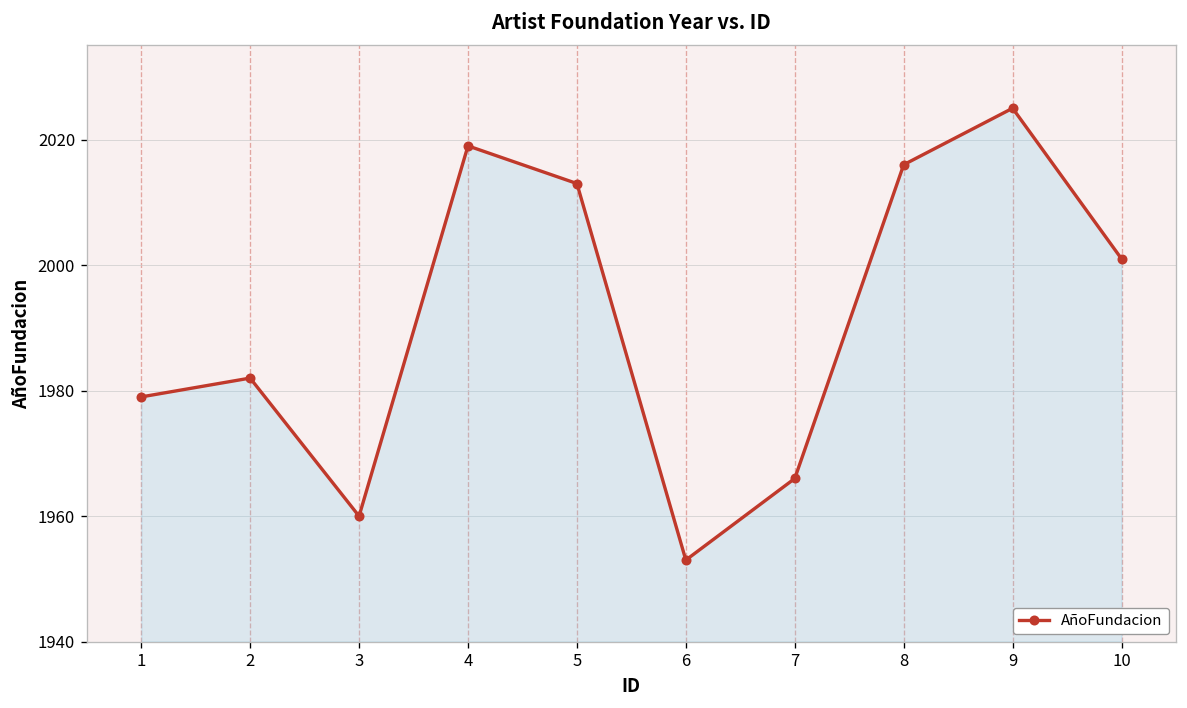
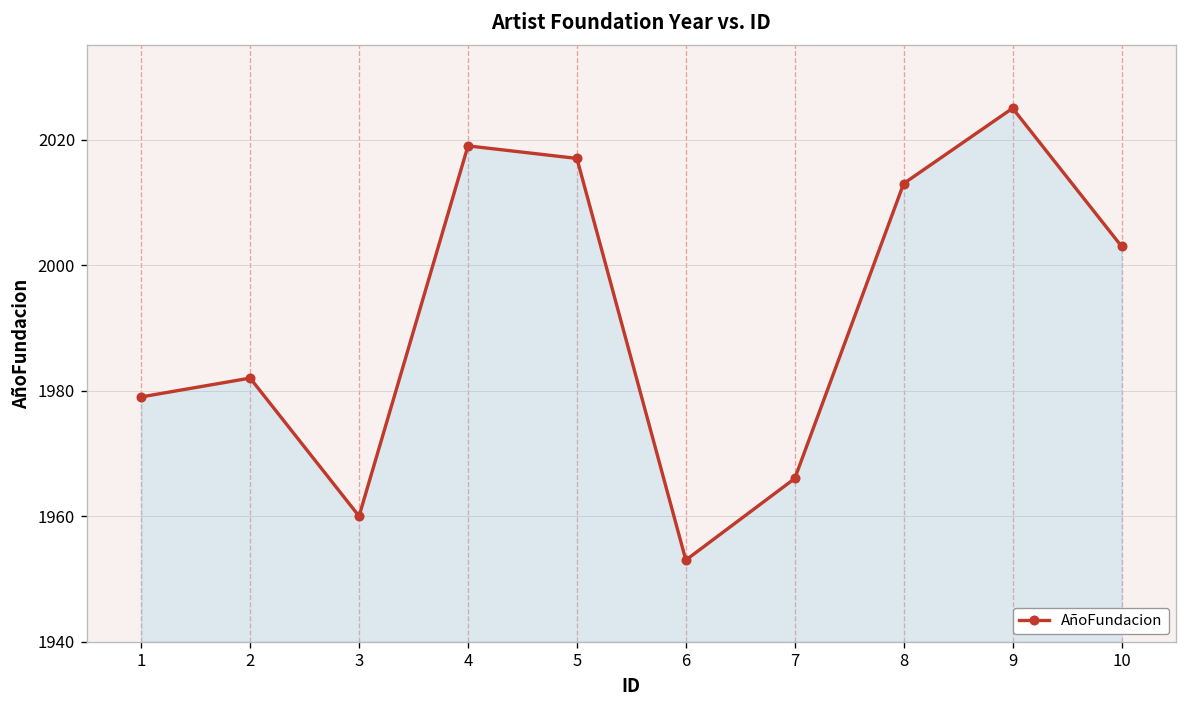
5: 2013 -> 2017
8: 2016 -> 2013
10: 2001 -> 2003
